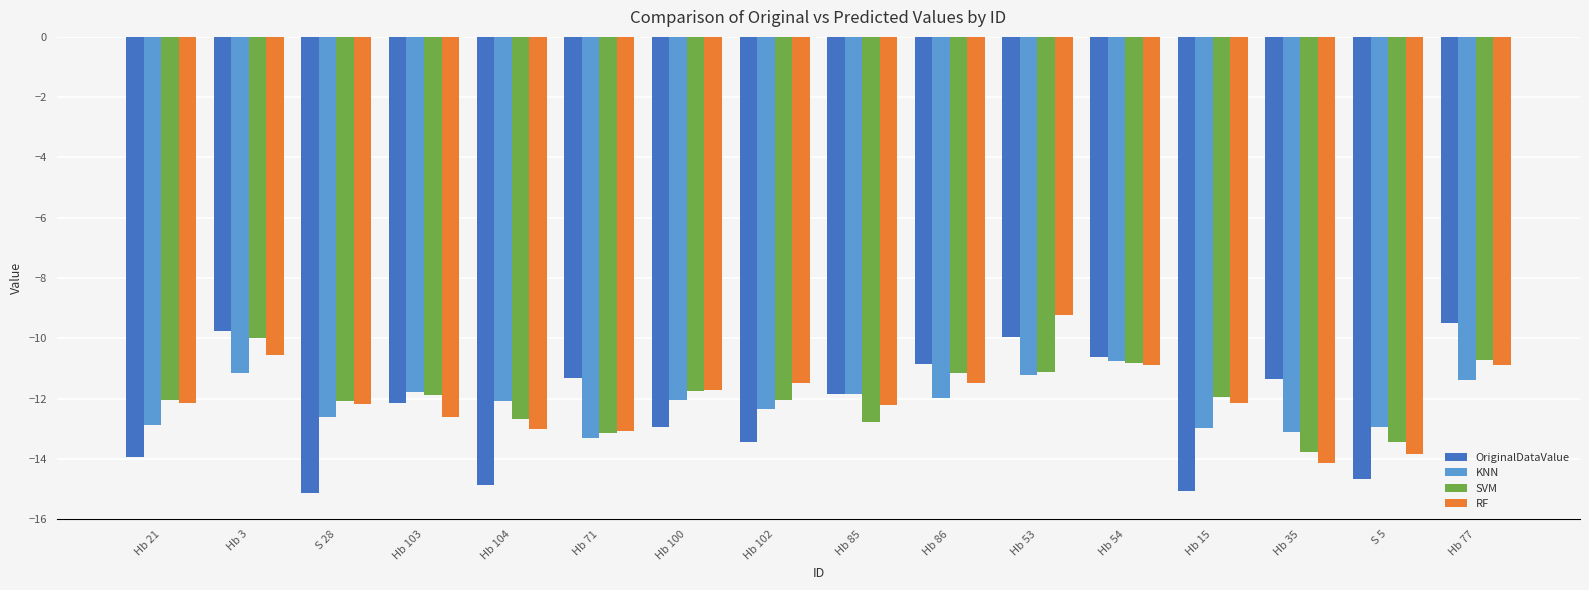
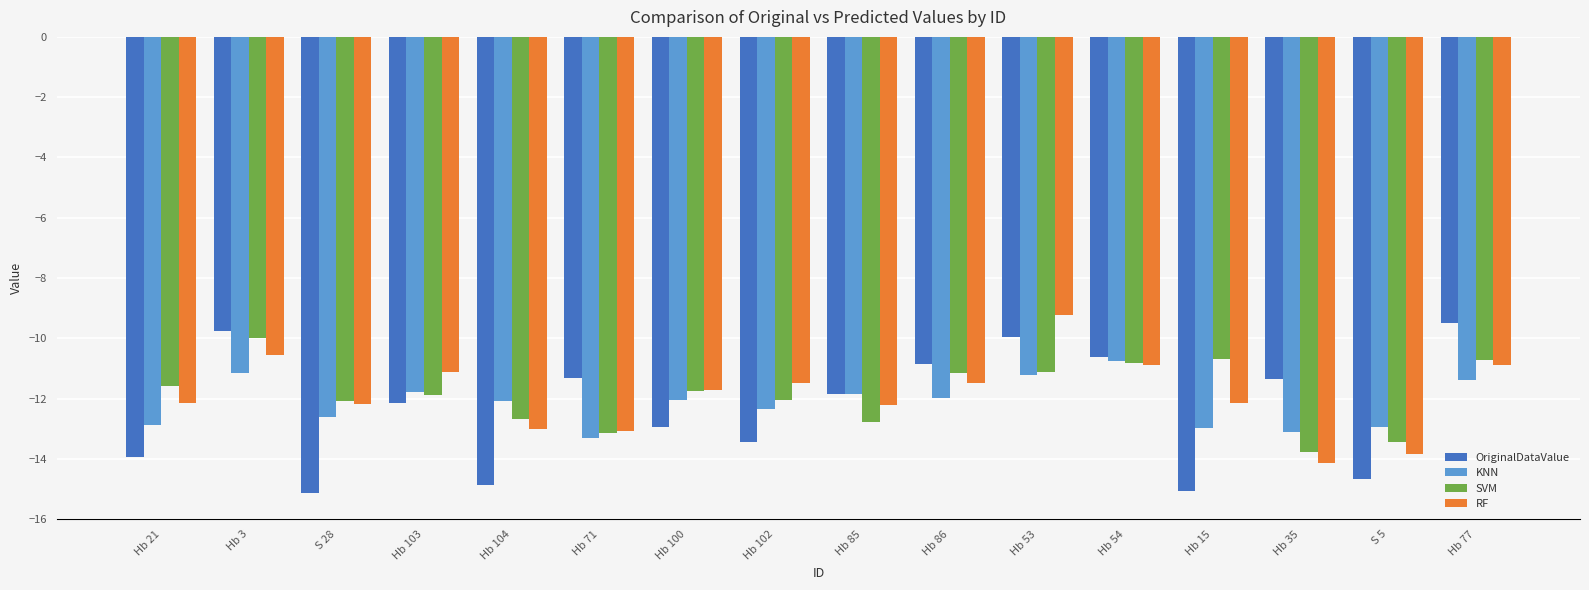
SVM, Hb 21: -12.1 -> -11.6
RF, Hb 103: -12.6 -> -11.1
SVM, Hb 15: -11.9 -> -10.7
